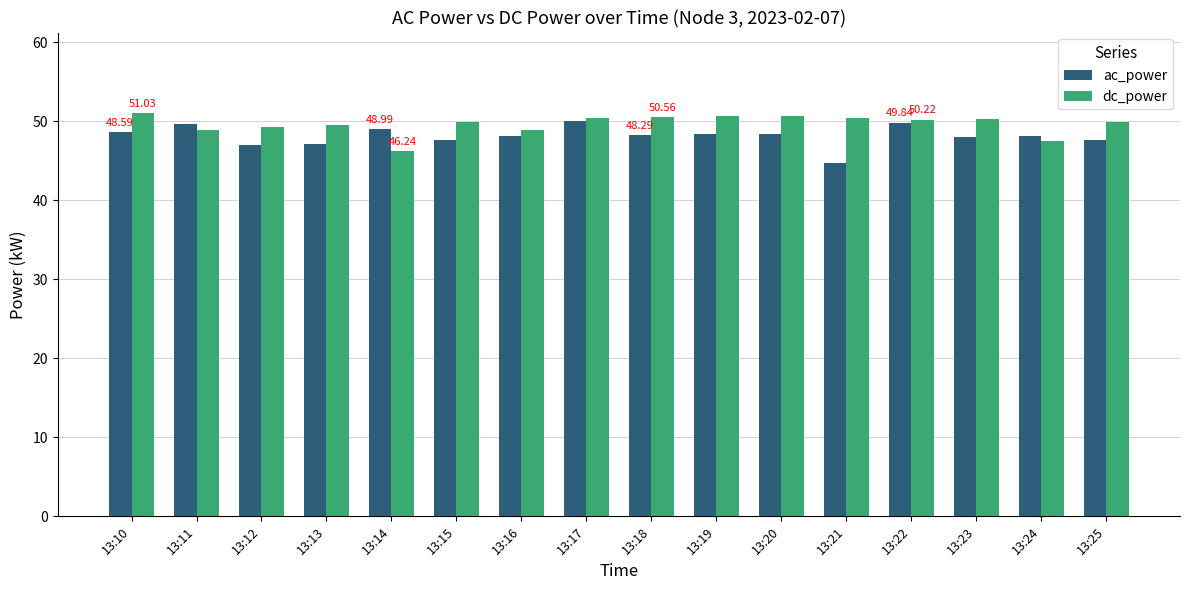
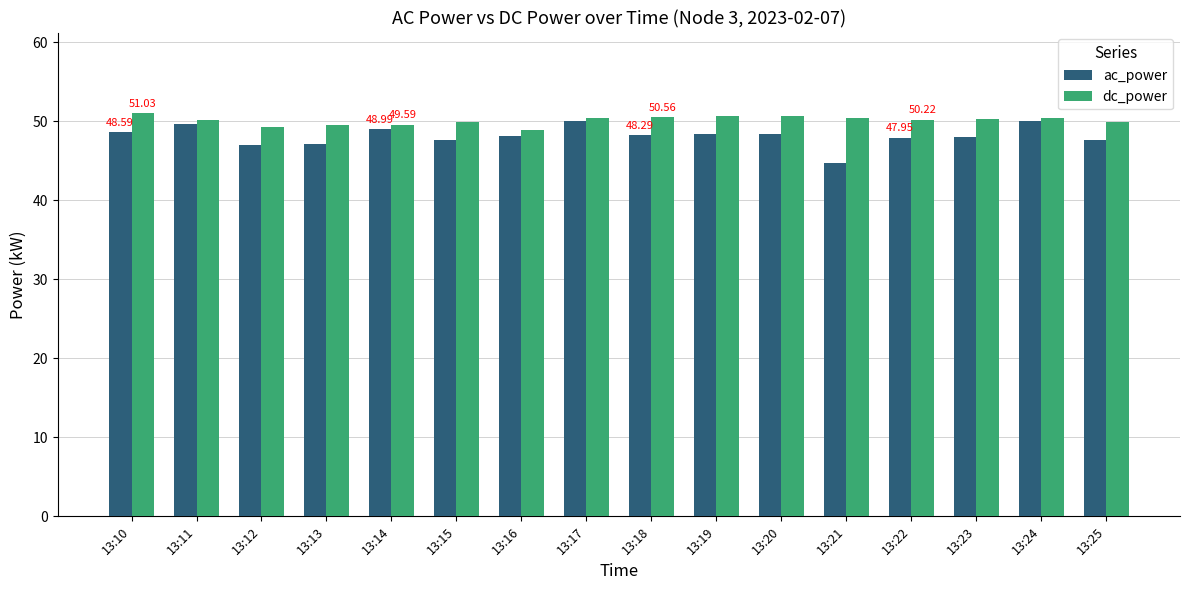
dc_power, 13:11: 49 -> 50
dc_power, 13:14: 46.24 -> 49.59
ac_power, 13:22: 49.84 -> 47.95
ac_power, 13:24: 48 -> 50
dc_power, 13:24: 47 -> 50
